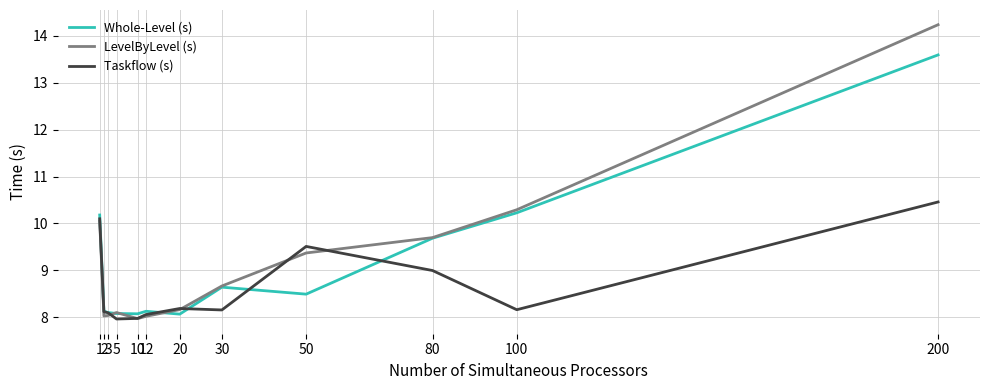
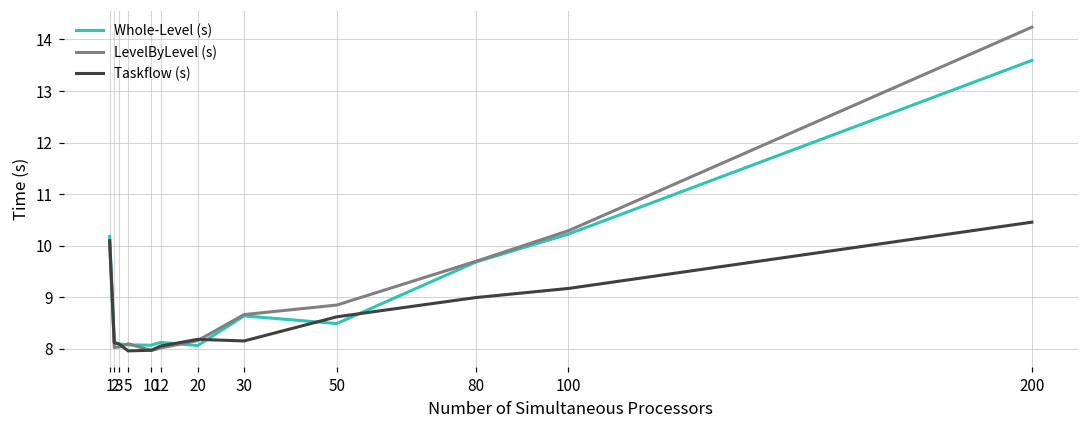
LevelByLevel (s), 50: 9.4 -> 8.9
Taskflow (s), 50: 9.5 -> 8.6
Taskflow (s), 100: 8.2 -> 9.2
